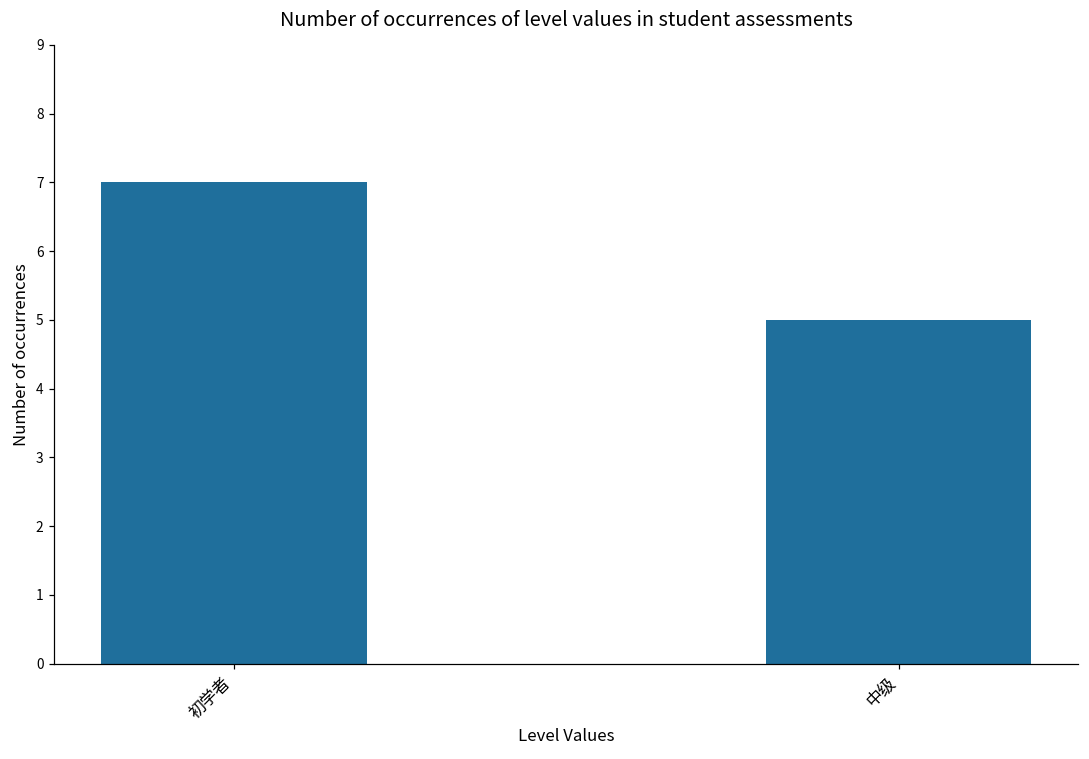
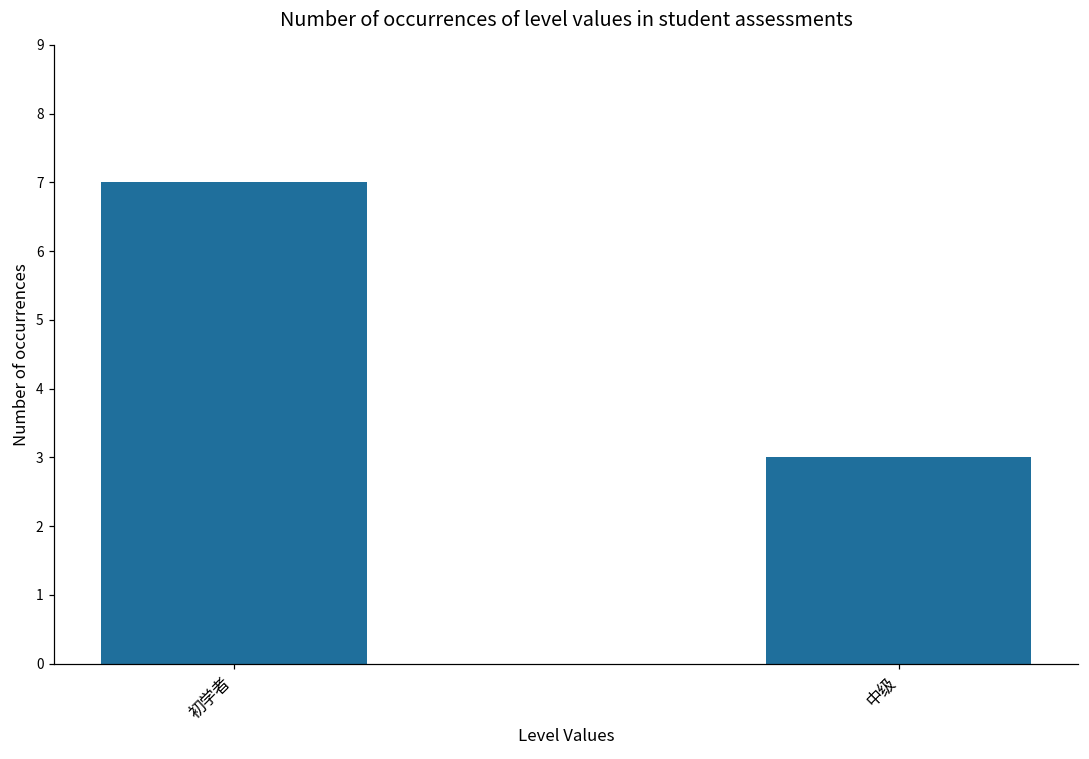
中级: 5 -> 3
